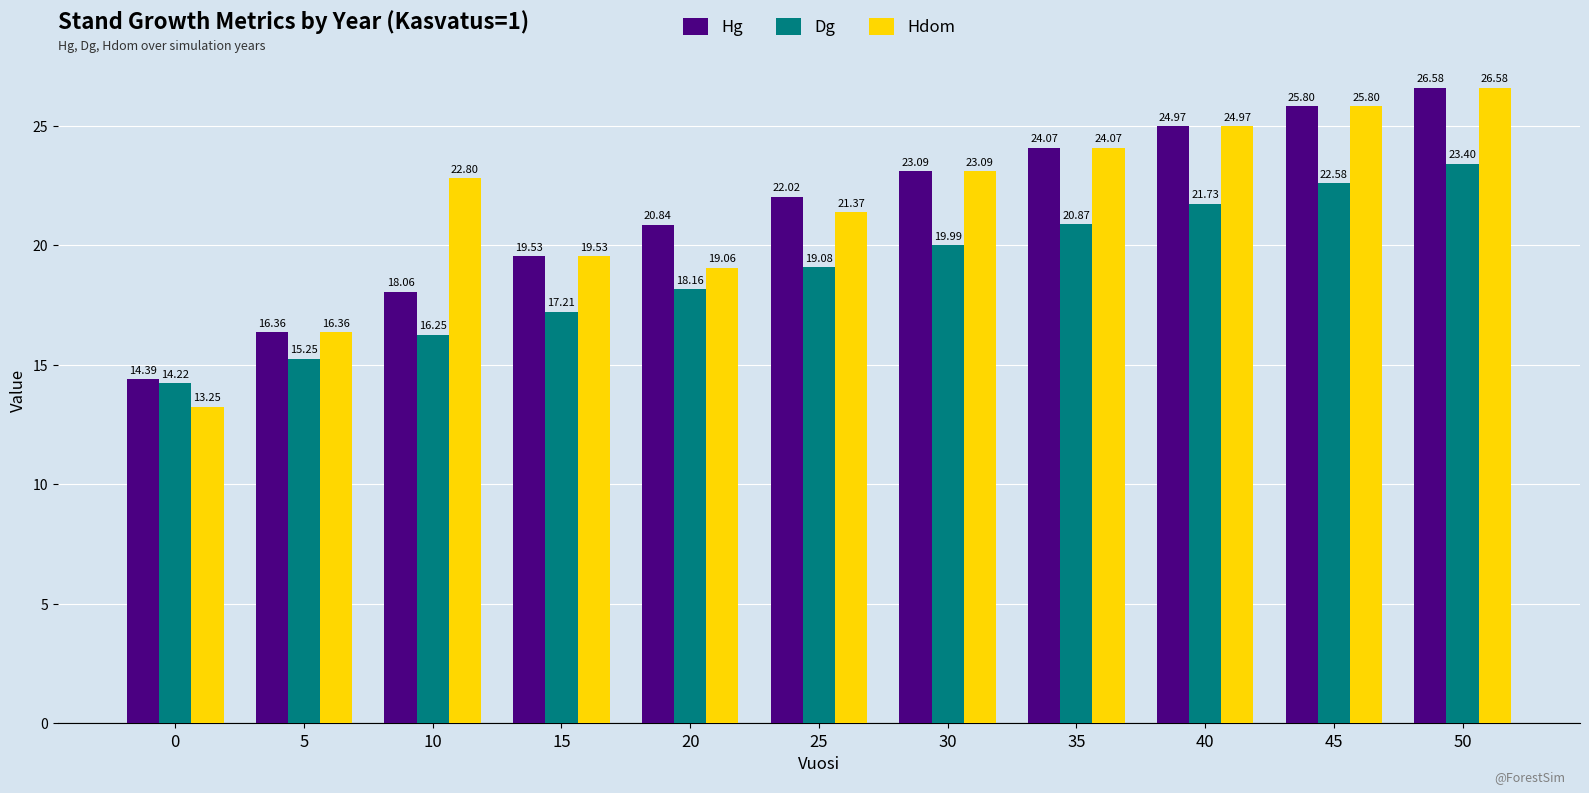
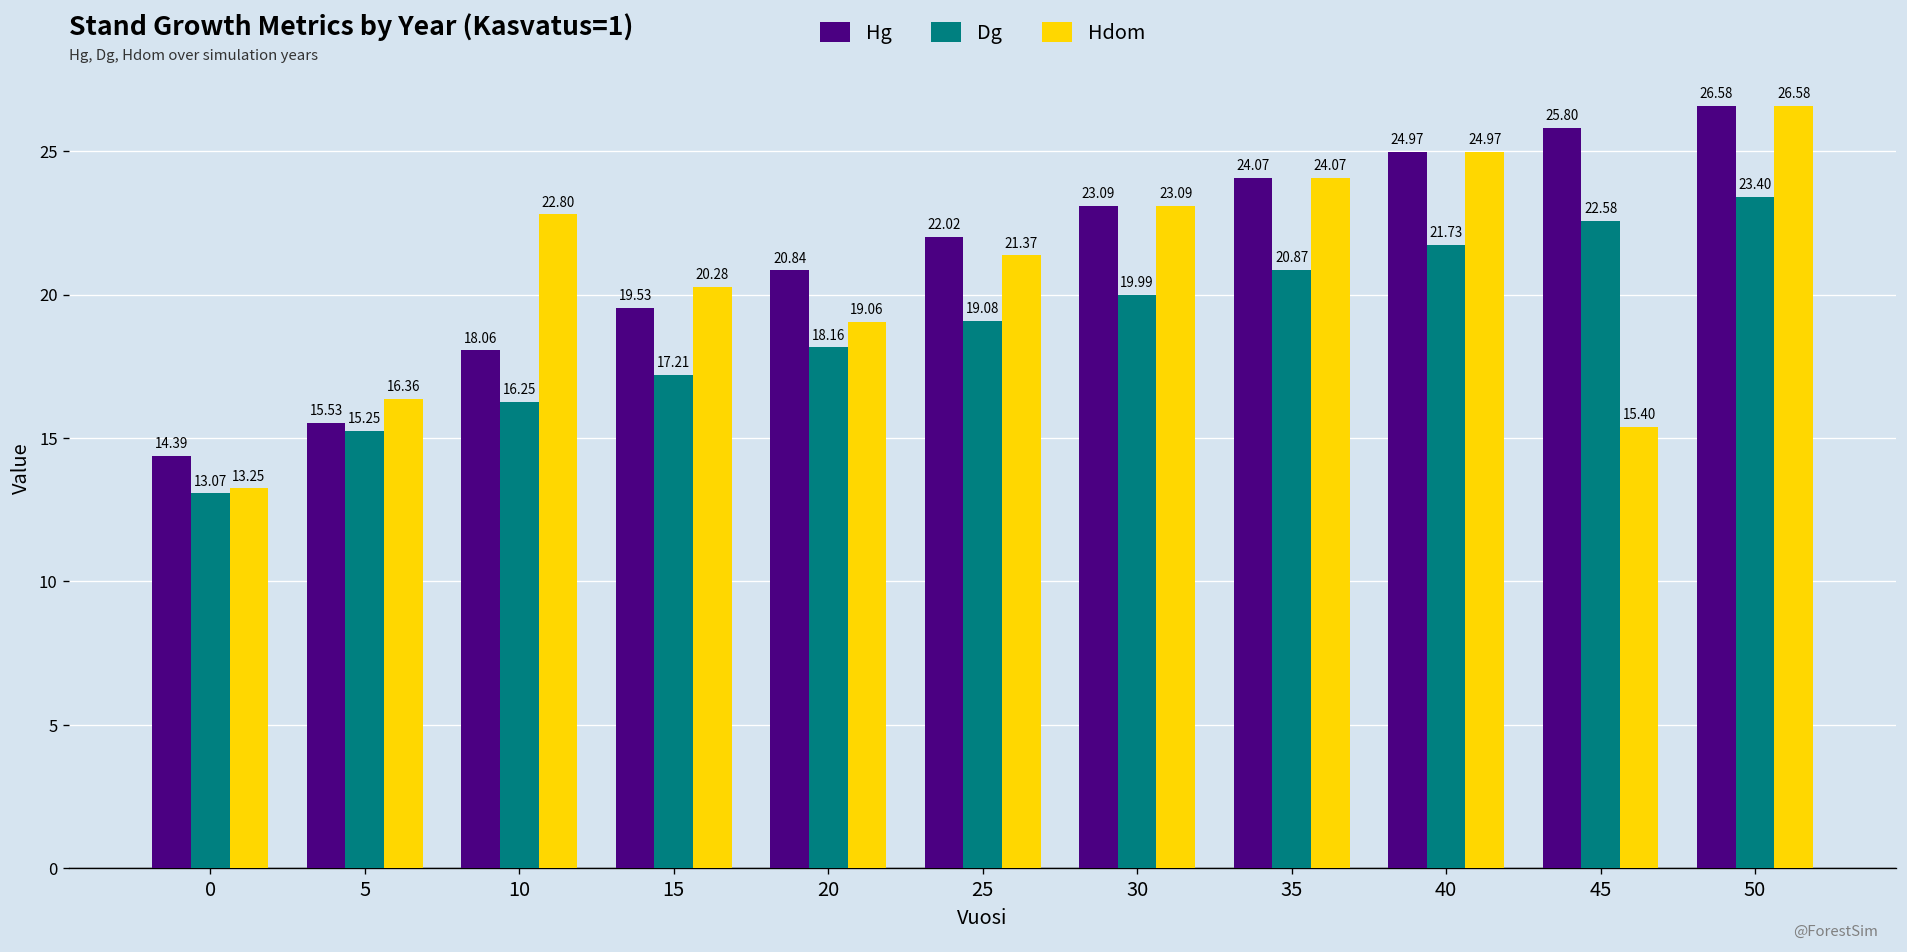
Dg, 0: 14.22 -> 13.07
Hg, 5: 16.36 -> 15.53
Hdom, 15: 19.53 -> 20.28
Hdom, 45: 25.80 -> 15.40
